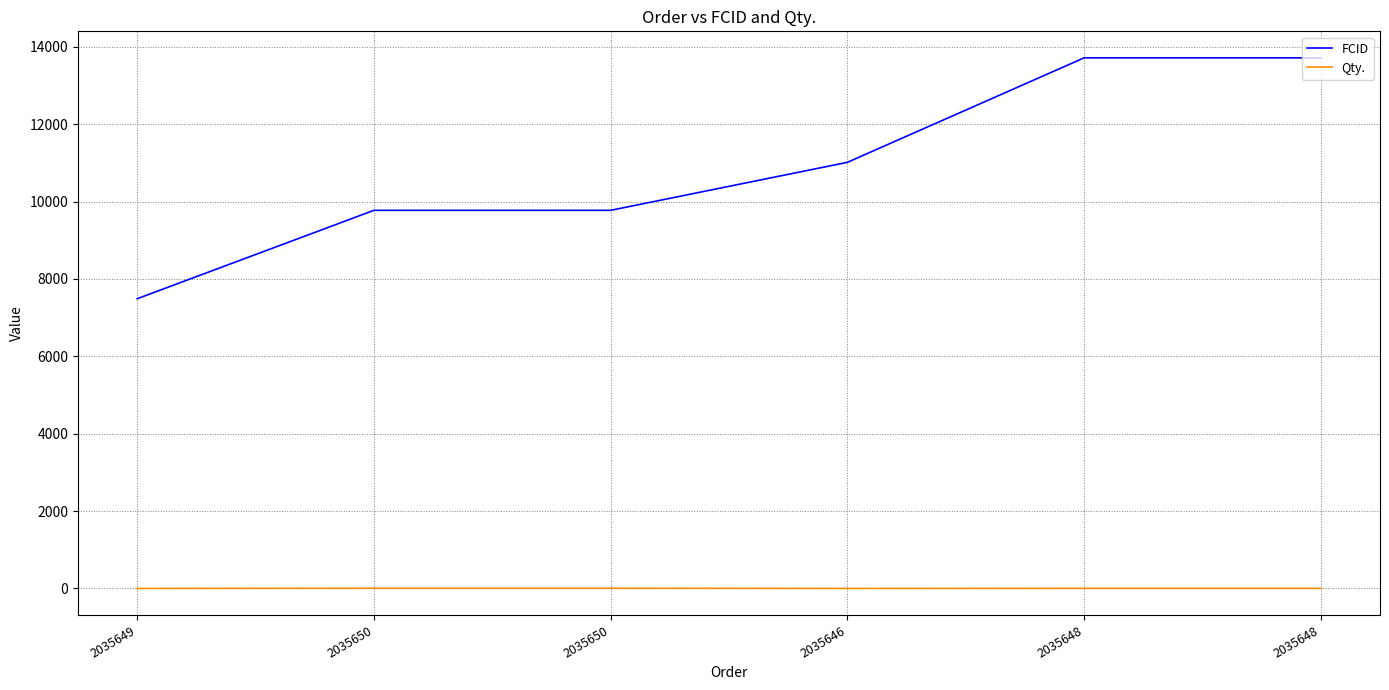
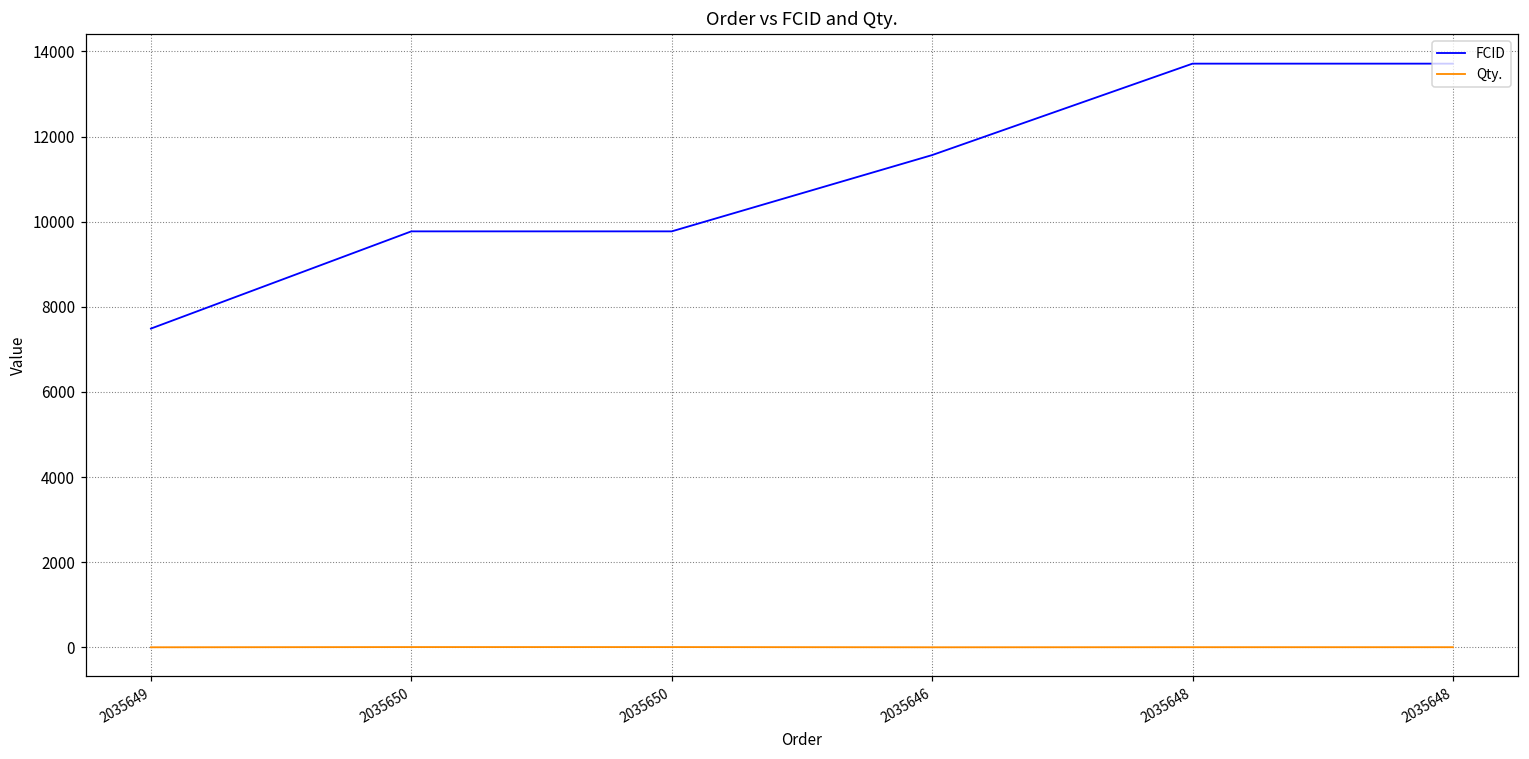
FCID, 2035646: 11000 -> 11600
